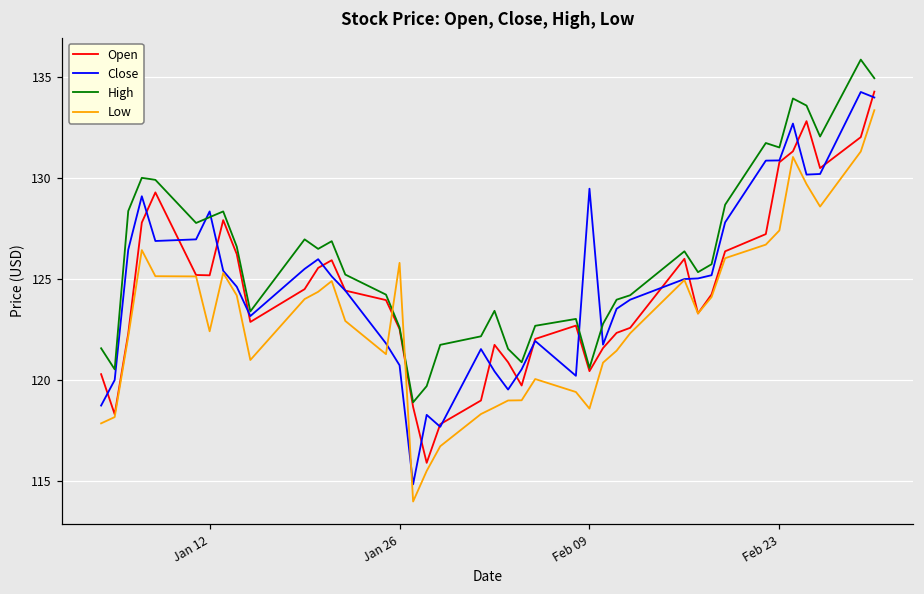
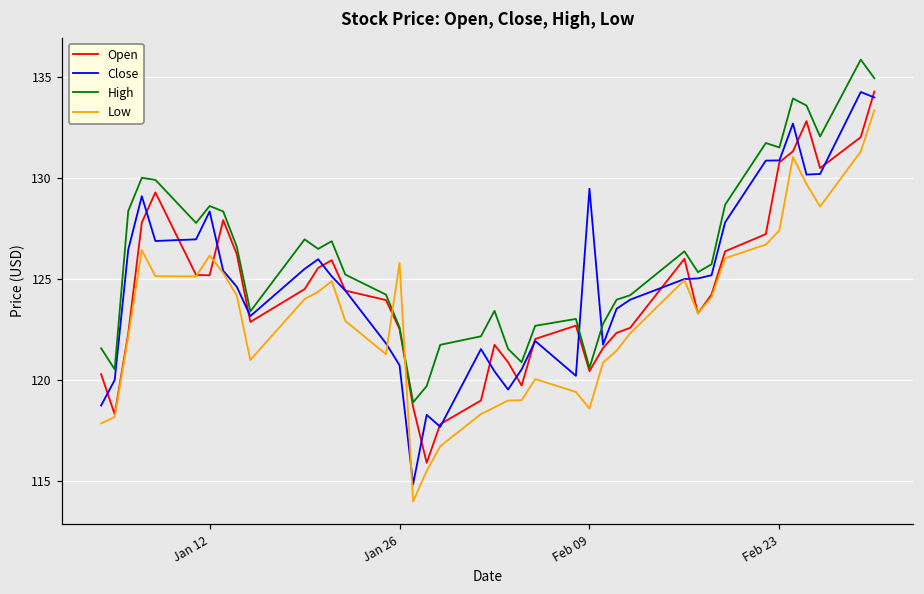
High, Jan 12: 128.1 -> 128.6
Low, Jan 12: 122.4 -> 126.2
